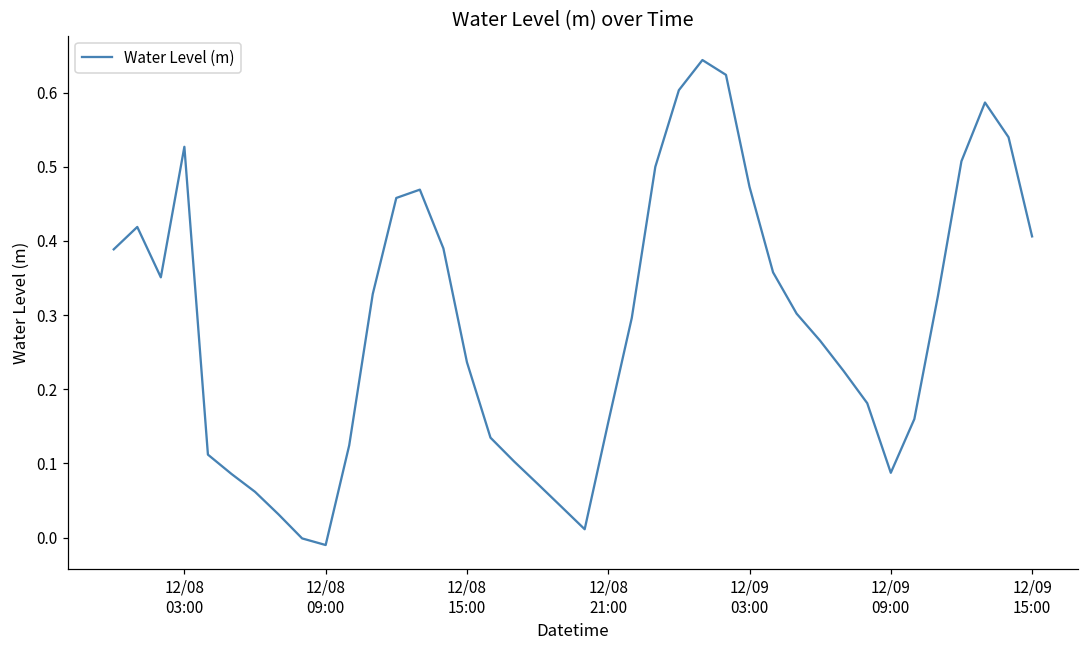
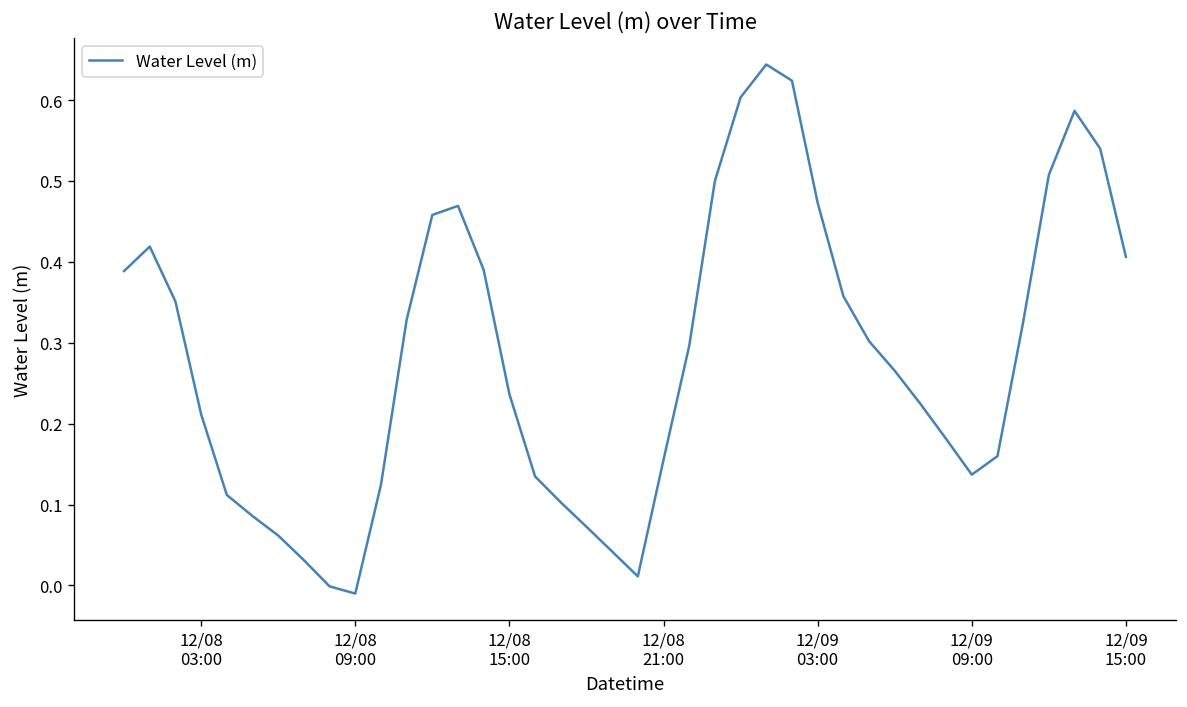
12/08 03:00: 0.53 -> 0.21
12/09 09:00: 0.09 -> 0.14
